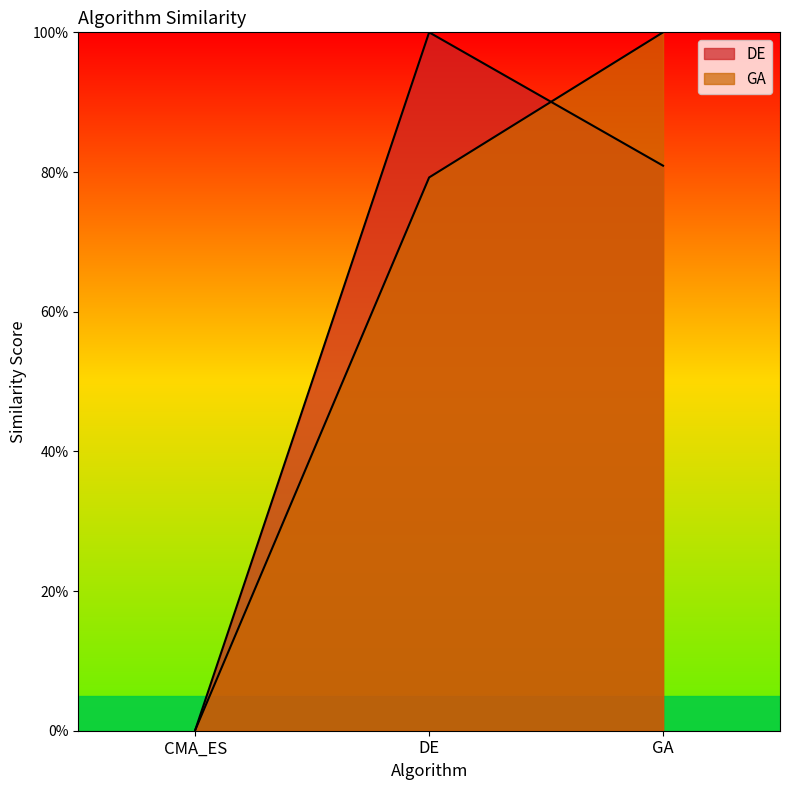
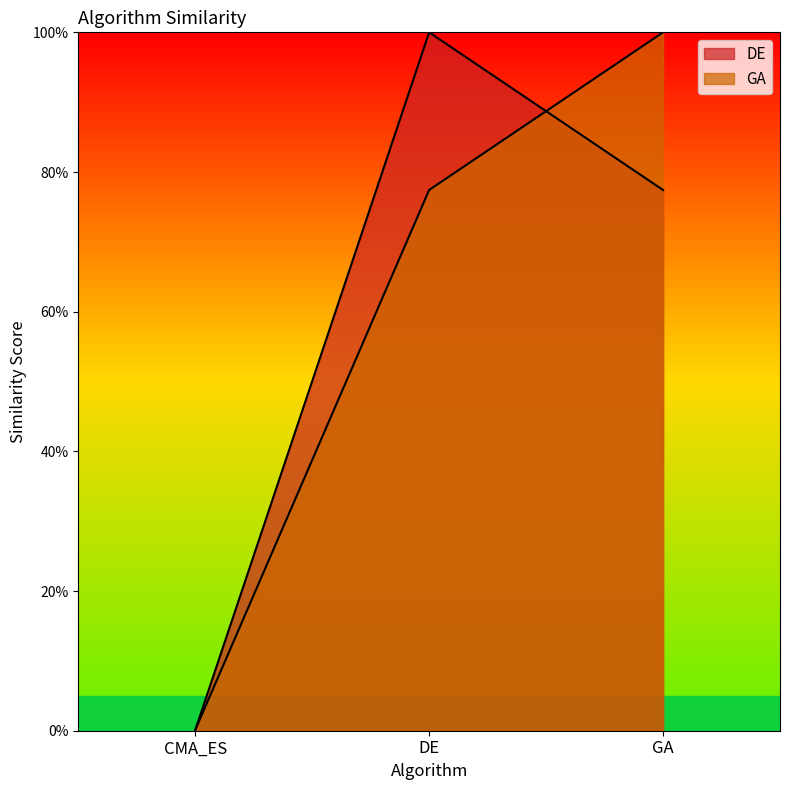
GA, DE: 79% -> 77%
DE, GA: 81% -> 77%
